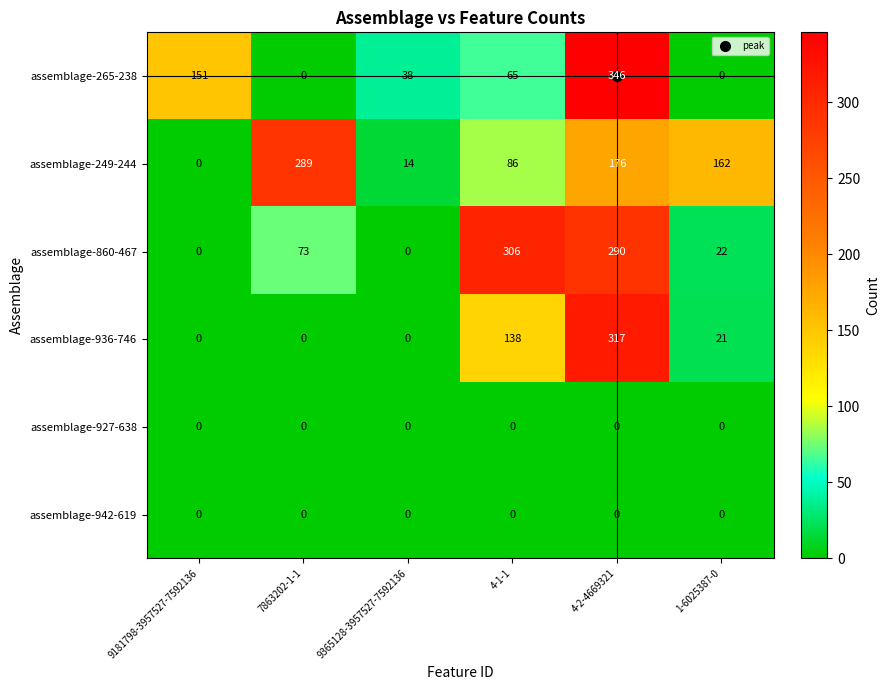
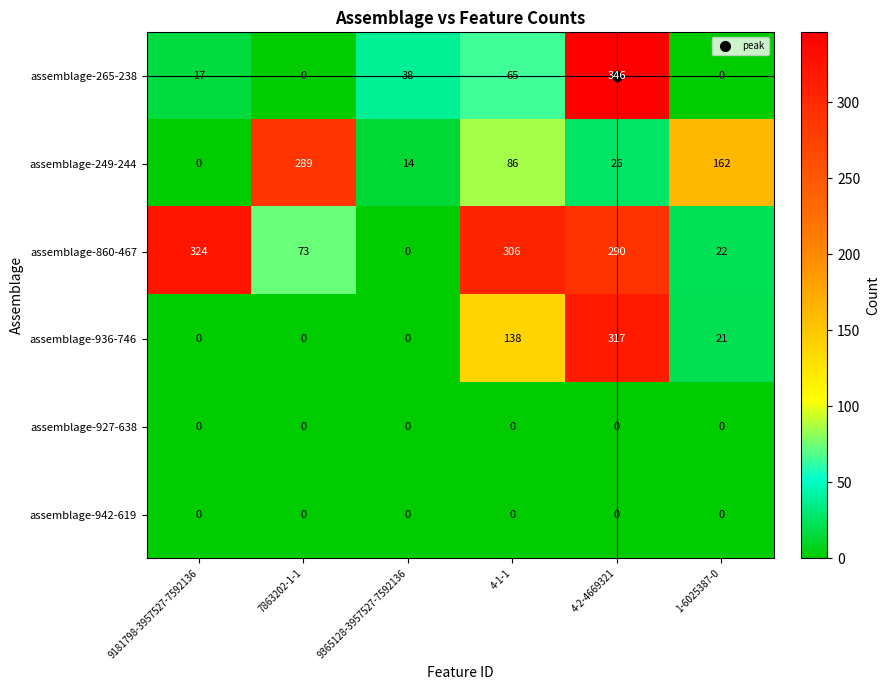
assemblage-265-238, 9181798-3957527-7592136: 151 -> 17
assemblage-249-244, 4-2-4669321: 176 -> 26
assemblage-860-467, 9181798-3957527-7592136: 0 -> 324
